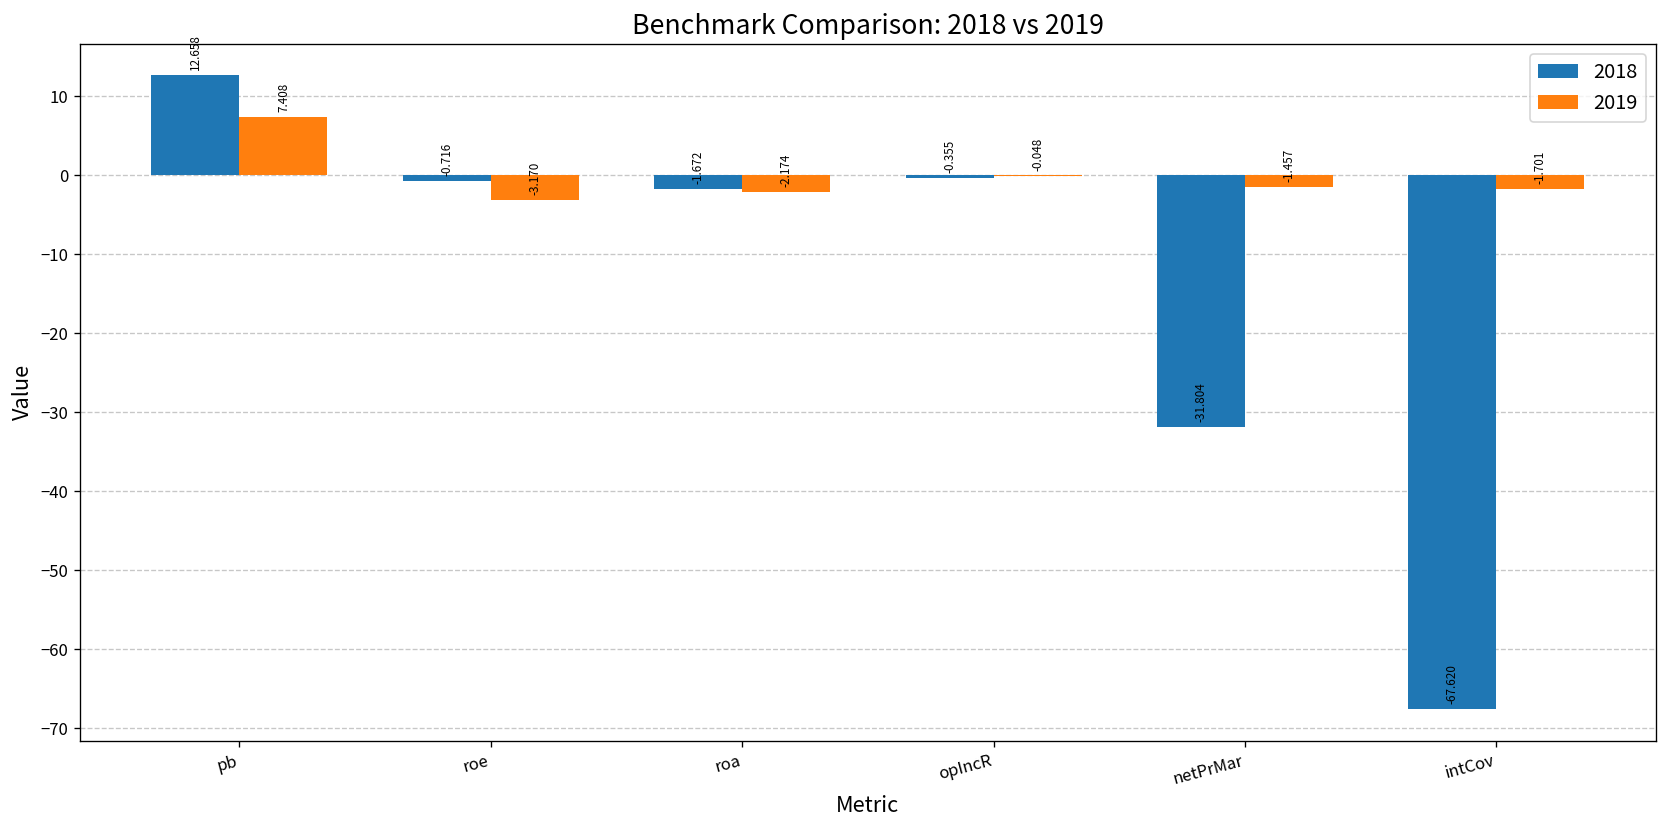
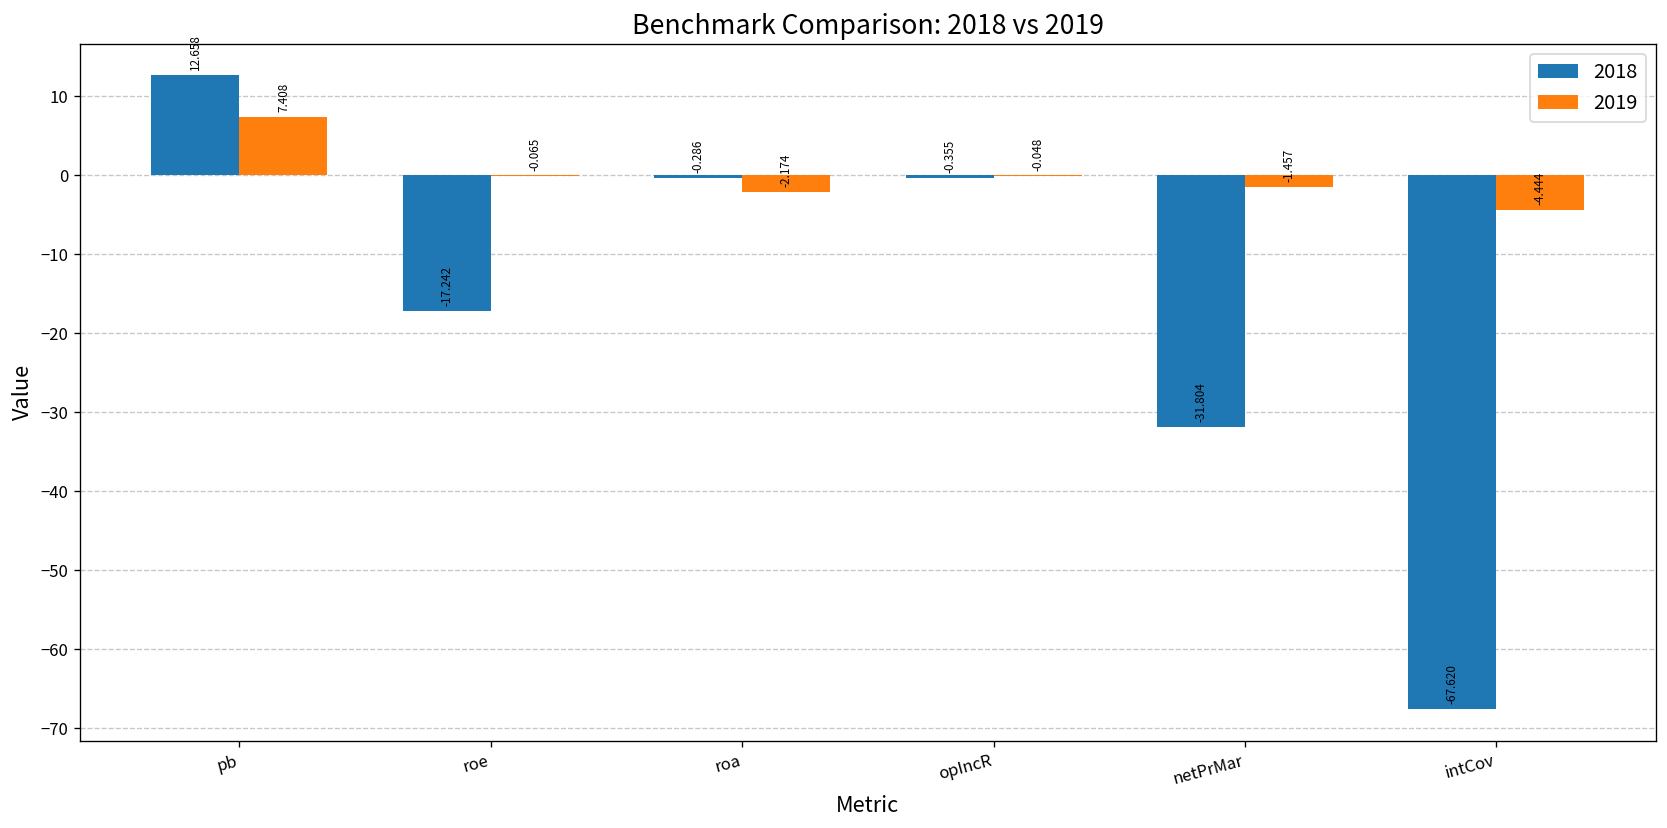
2018, roe: -0.716 -> -17.242
2019, roe: -3.170 -> -0.065
2018, roa: -1.672 -> -0.286
2019, intCov: -1.701 -> -4.444
